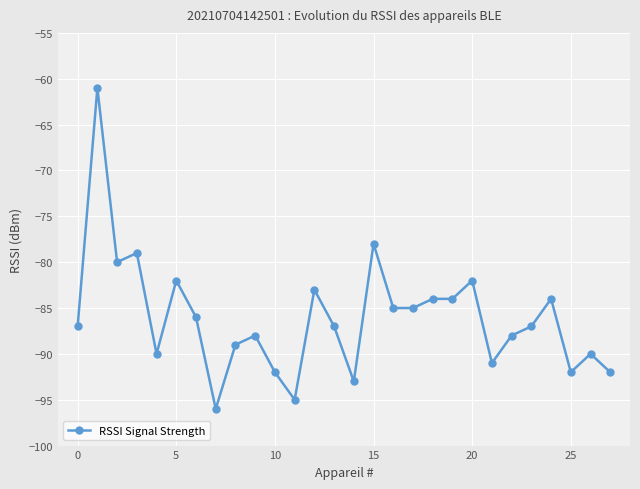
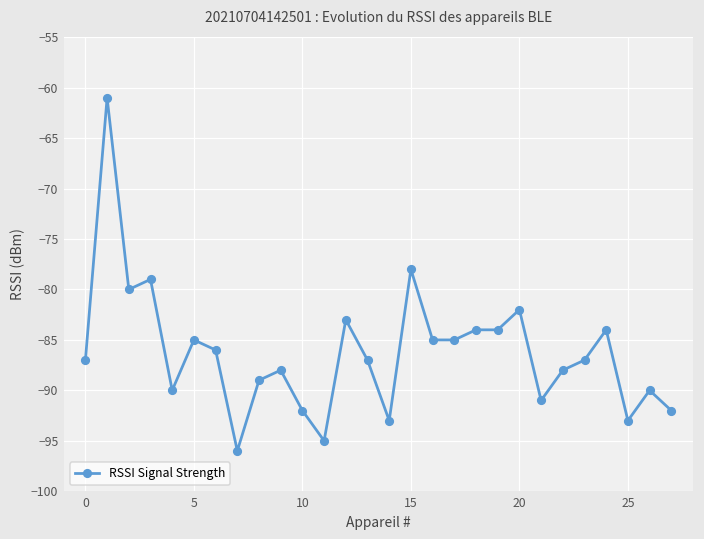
5: -82 -> -85
25: -92 -> -93
